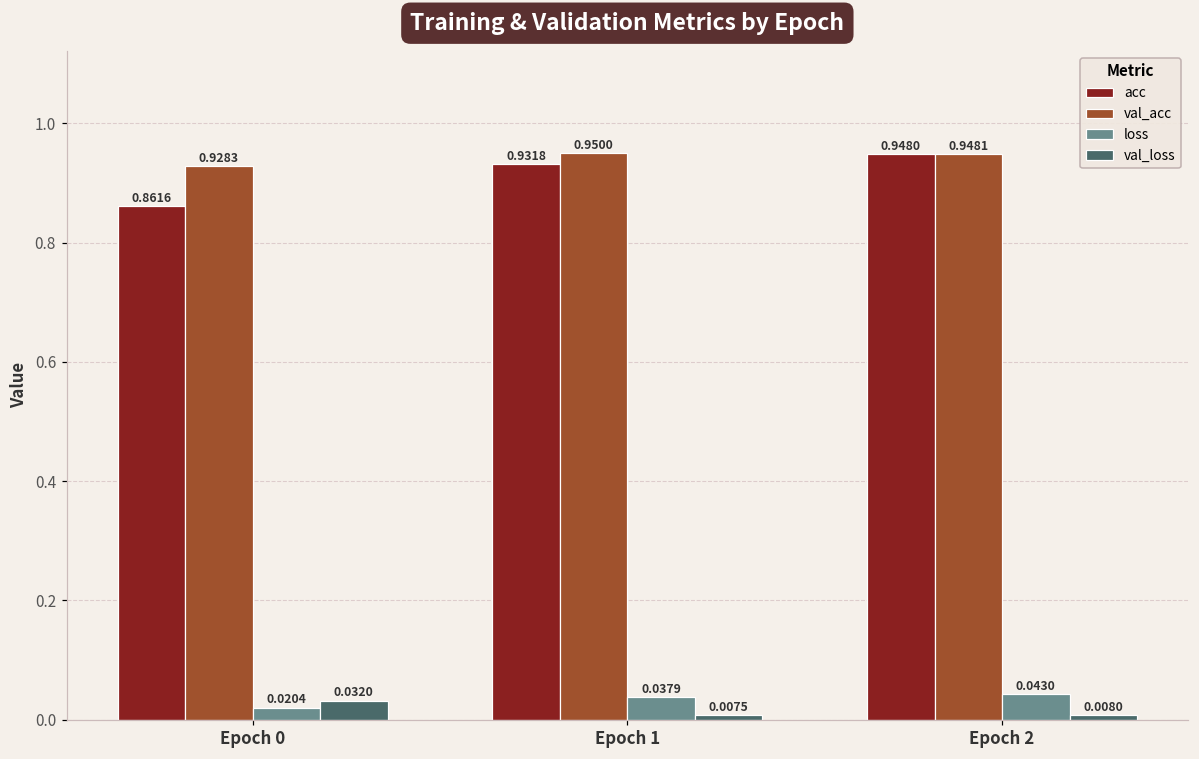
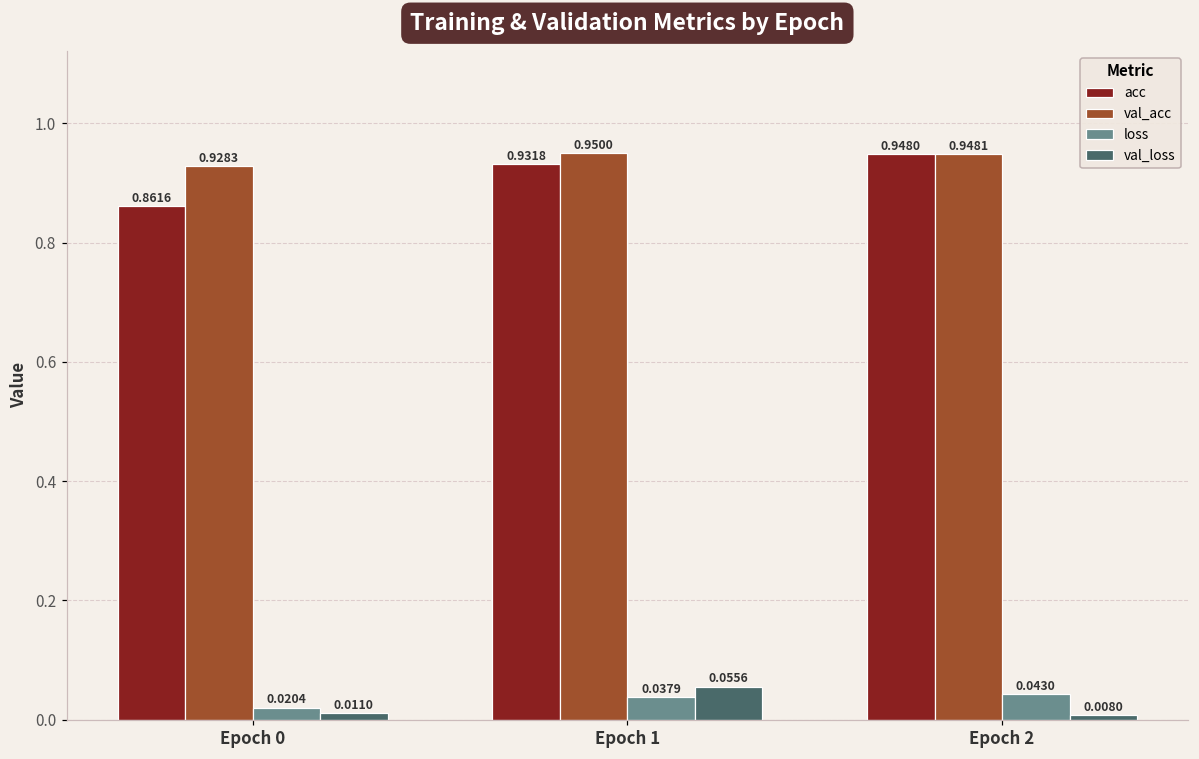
val_loss, Epoch 0: 0.0320 -> 0.0110
val_loss, Epoch 1: 0.0075 -> 0.0556
